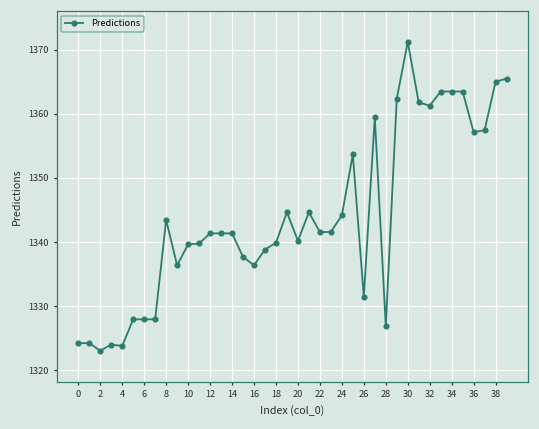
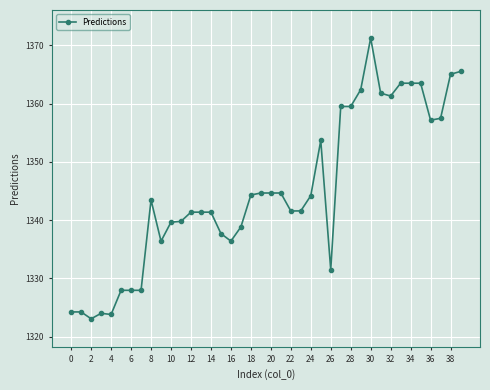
18: 1340 -> 1344
20: 1340 -> 1345
28: 1327 -> 1359
